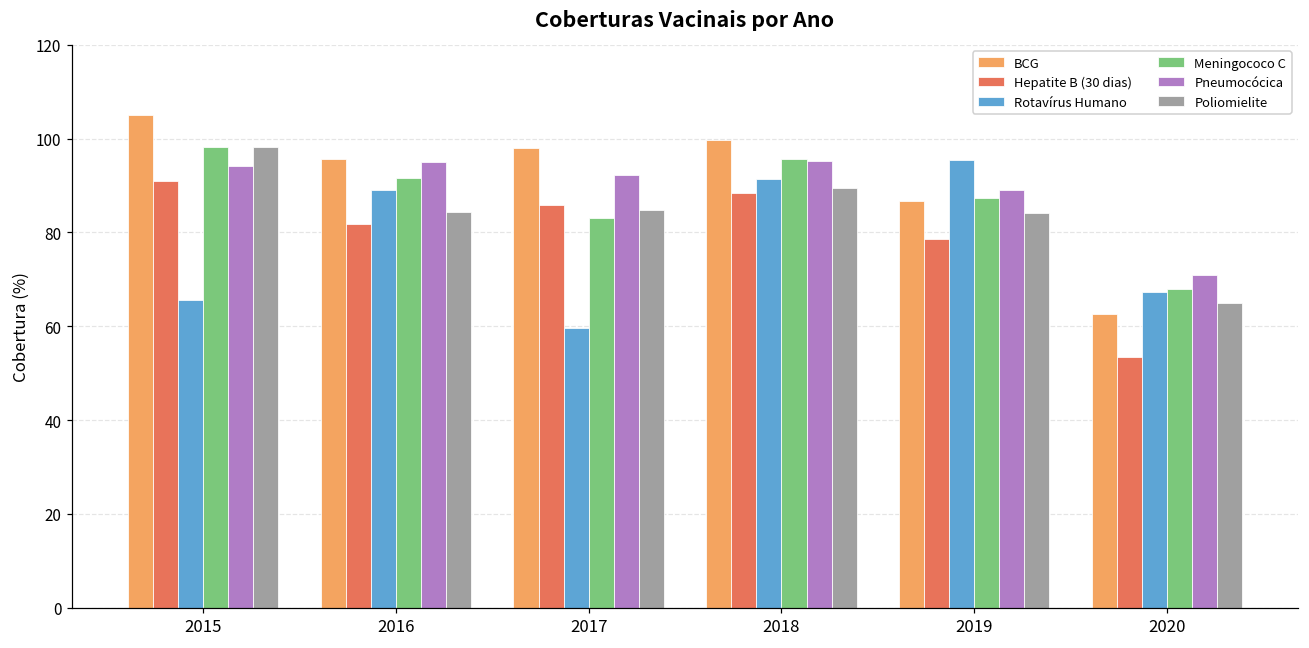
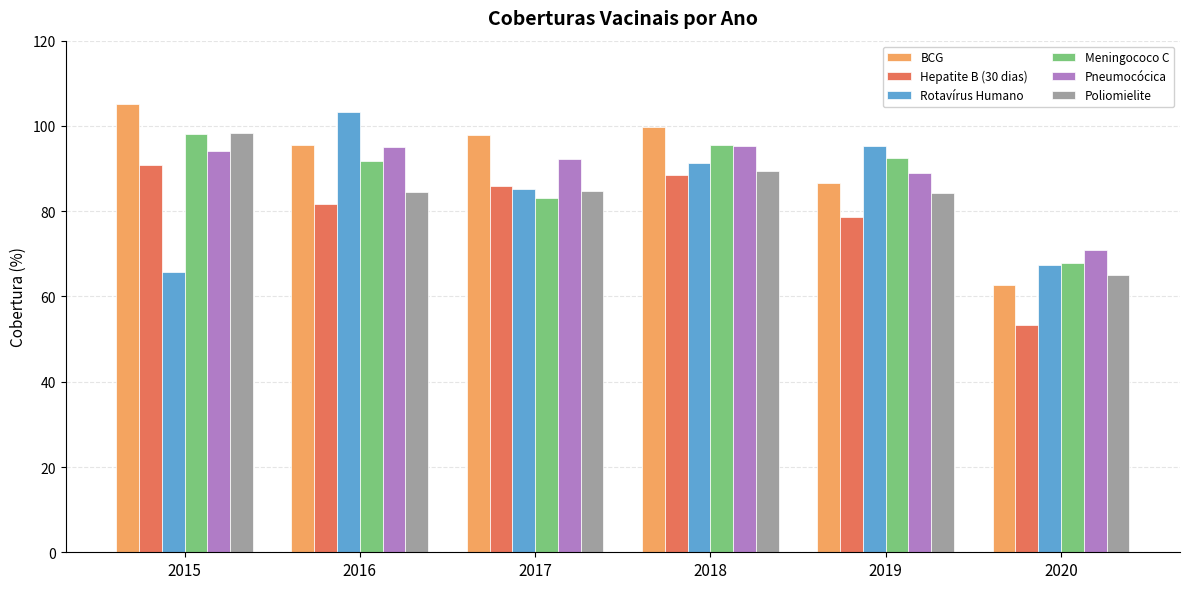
Rotavírus Humano, 2016: 89 -> 103
Rotavírus Humano, 2017: 60 -> 85
Meningococo C, 2019: 87 -> 92
